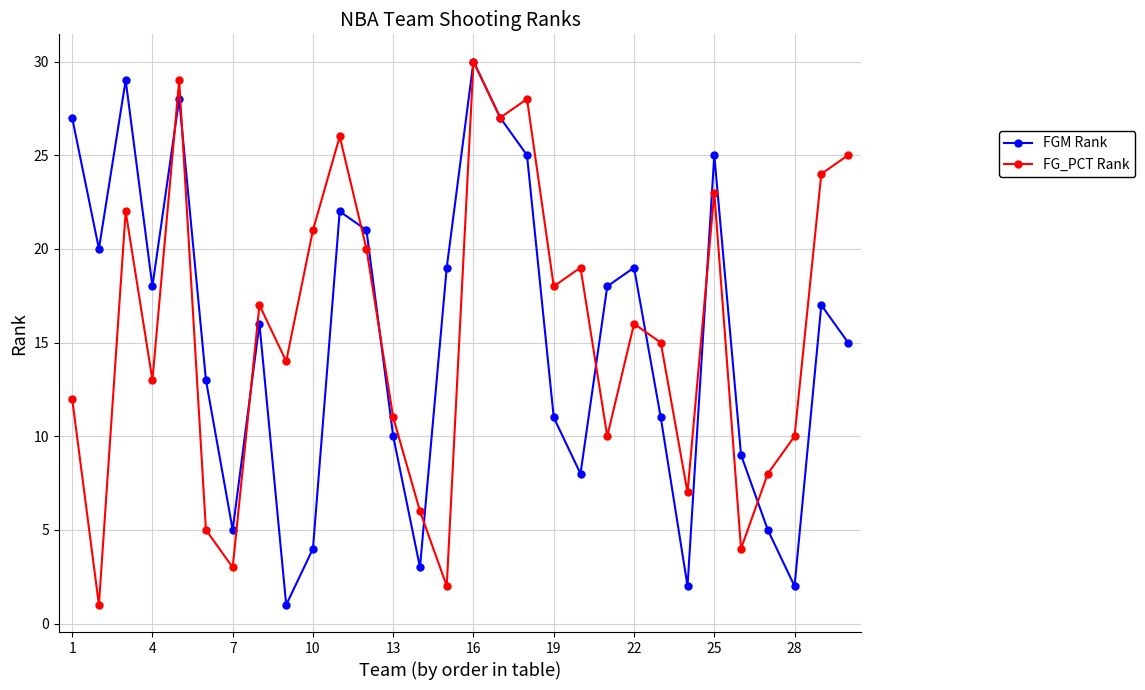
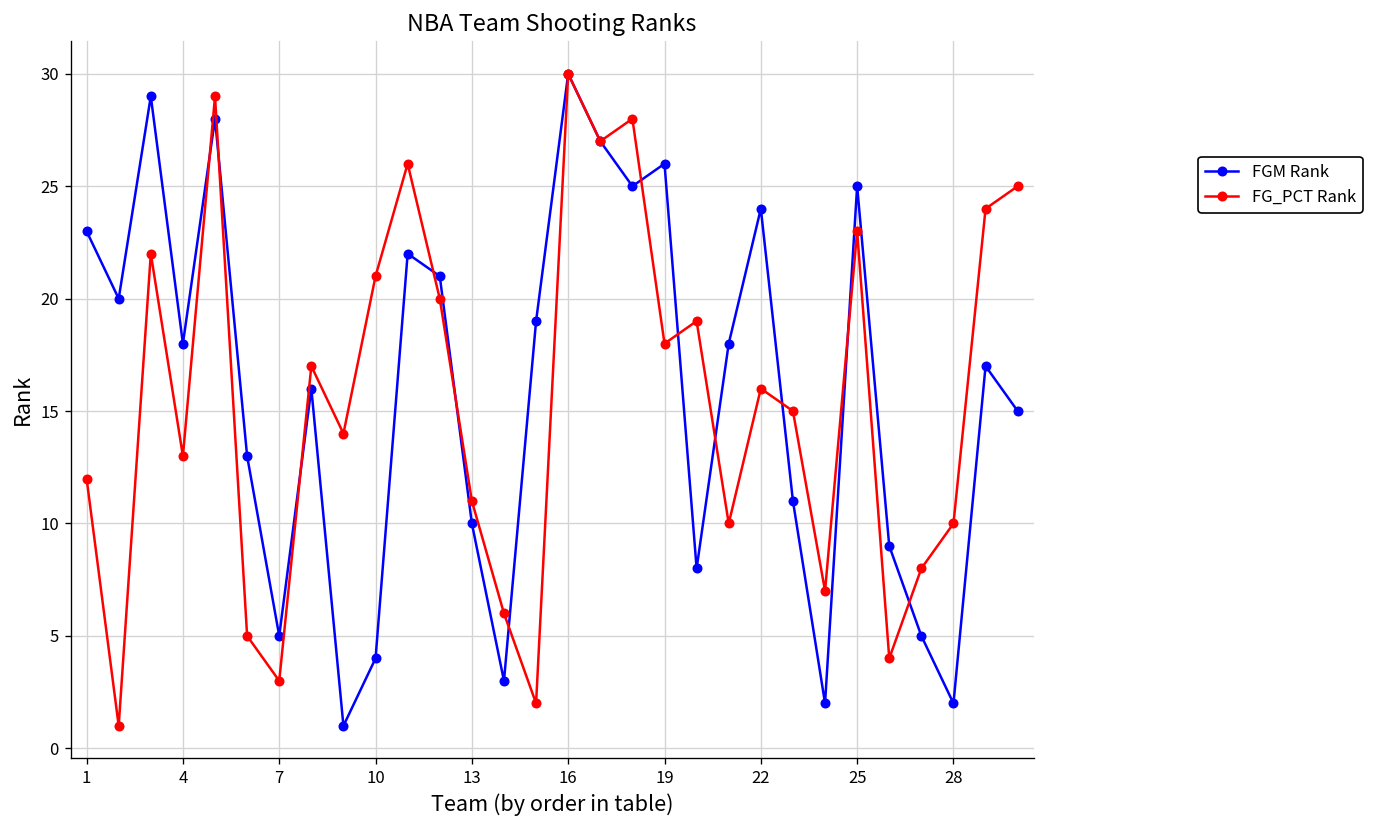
FGM Rank, 1: 27 -> 23
FGM Rank, 19: 11 -> 26
FGM Rank, 22: 19 -> 24
